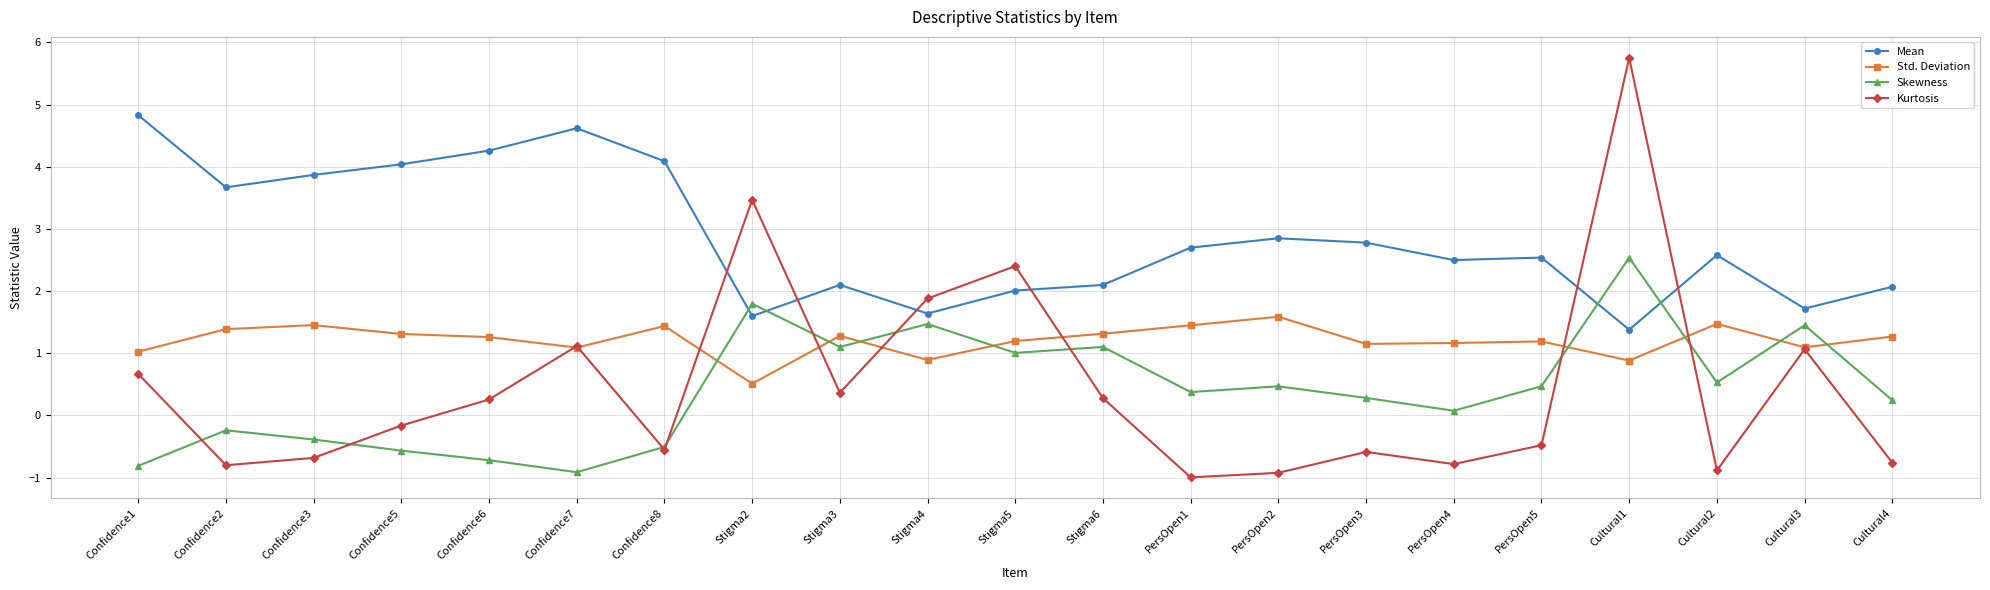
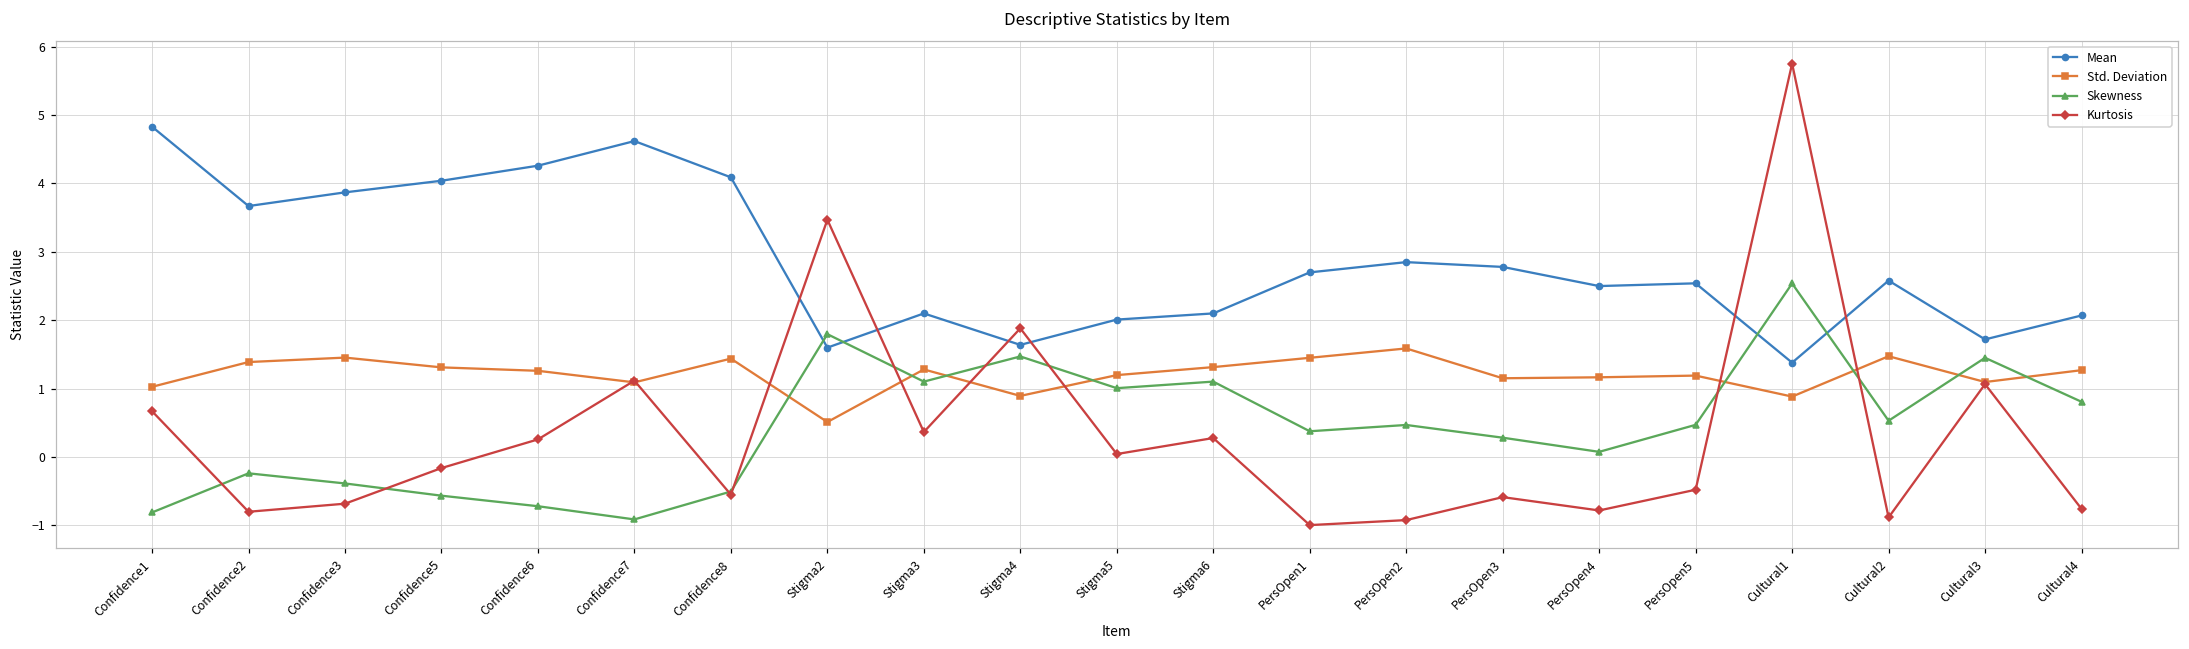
Kurtosis, Stigma5: 2.4 -> 0.0
Skewness, Cultural4: 0.2 -> 0.8
